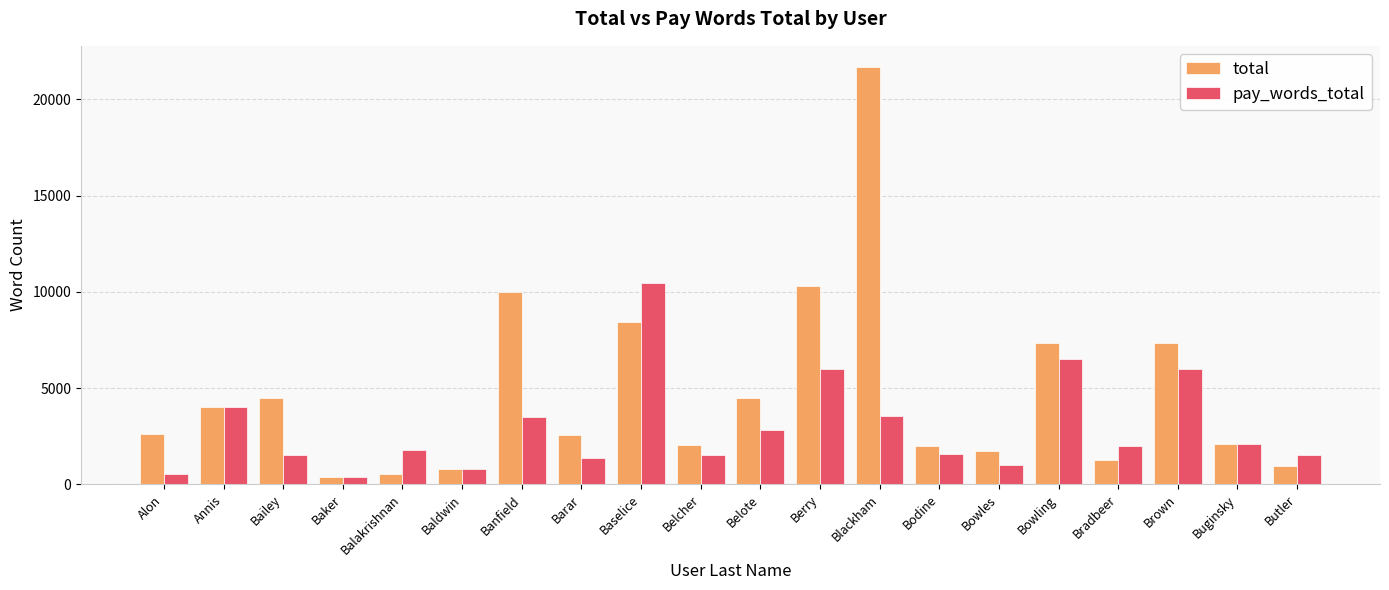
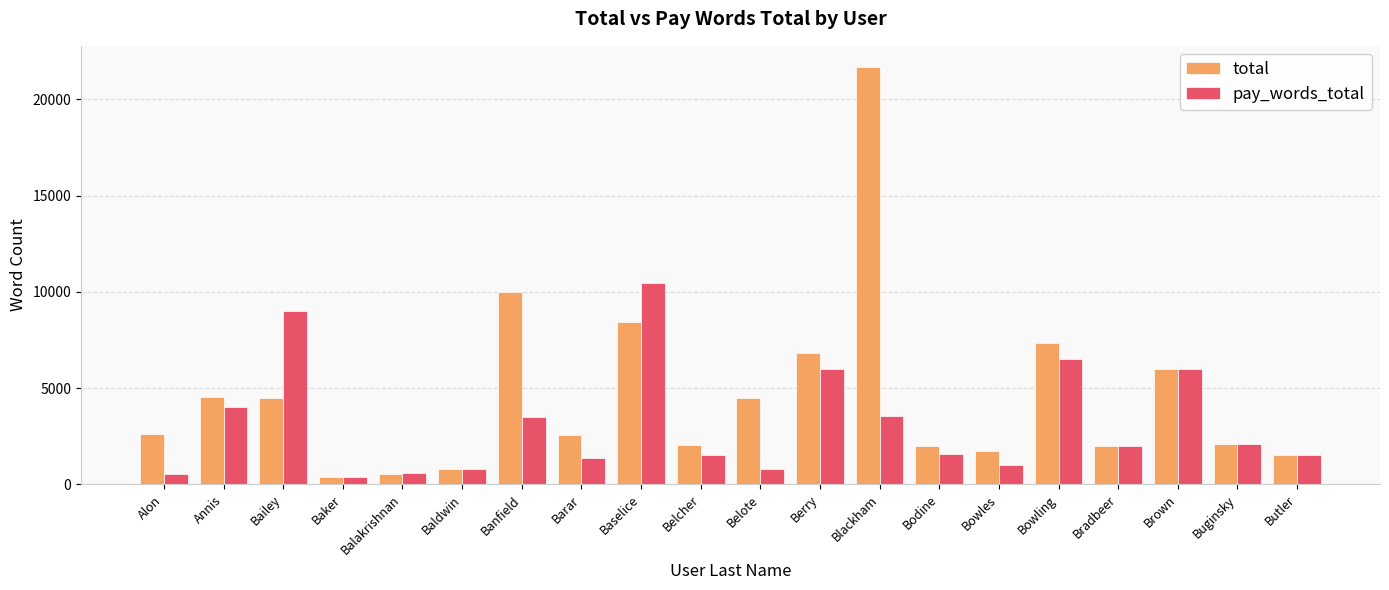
total, Annis: 4000 -> 4500
pay_words_total, Bailey: 1500 -> 9000
pay_words_total, Balakrishnan: 1800 -> 600
pay_words_total, Belote: 2800 -> 800
total, Berry: 10300 -> 6800
total, Bradbeer: 1300 -> 2000
total, Brown: 7400 -> 6000
total, Butler: 900 -> 1500
